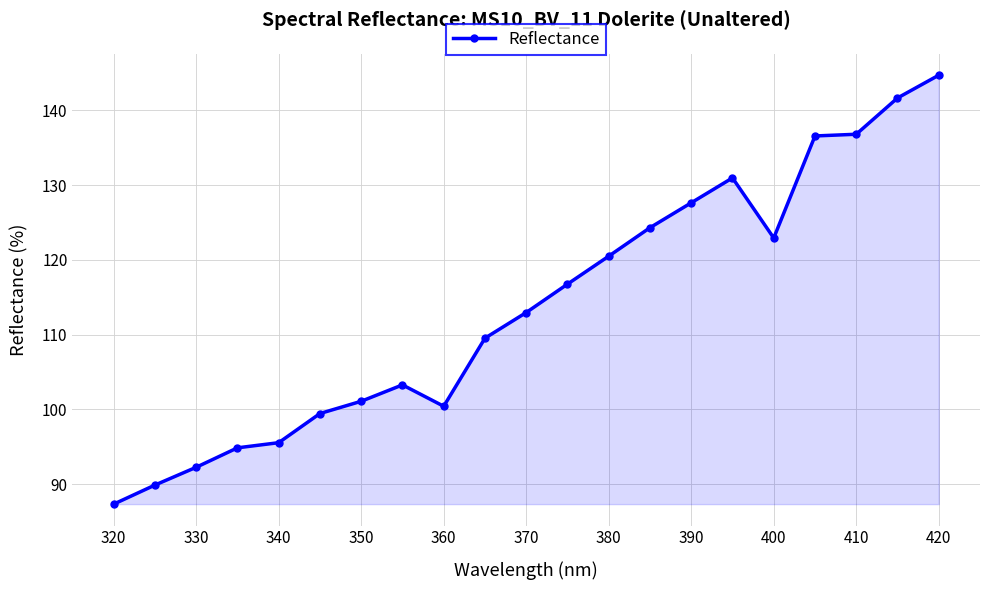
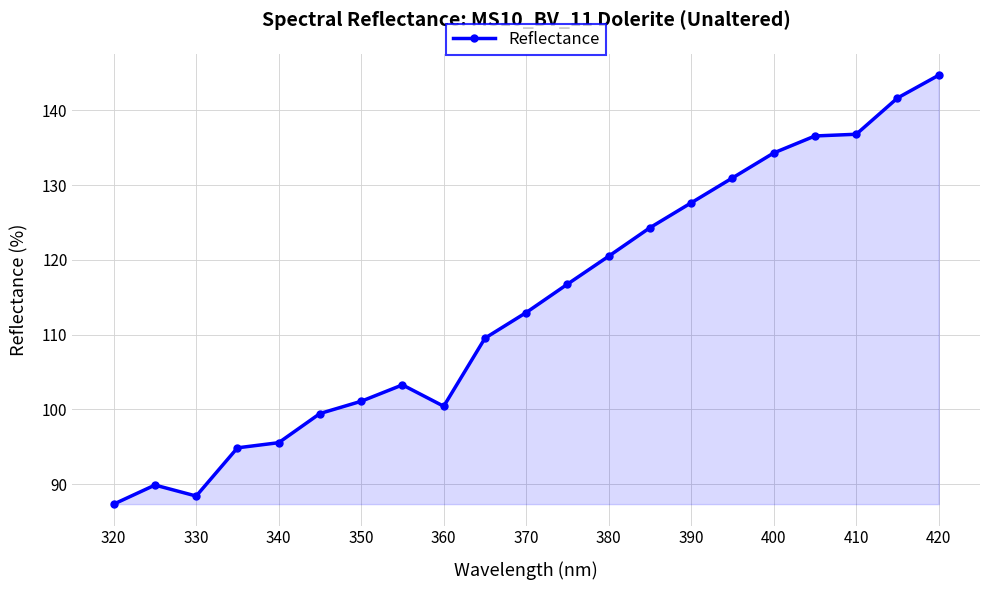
330: 92 -> 88
400: 123 -> 134
